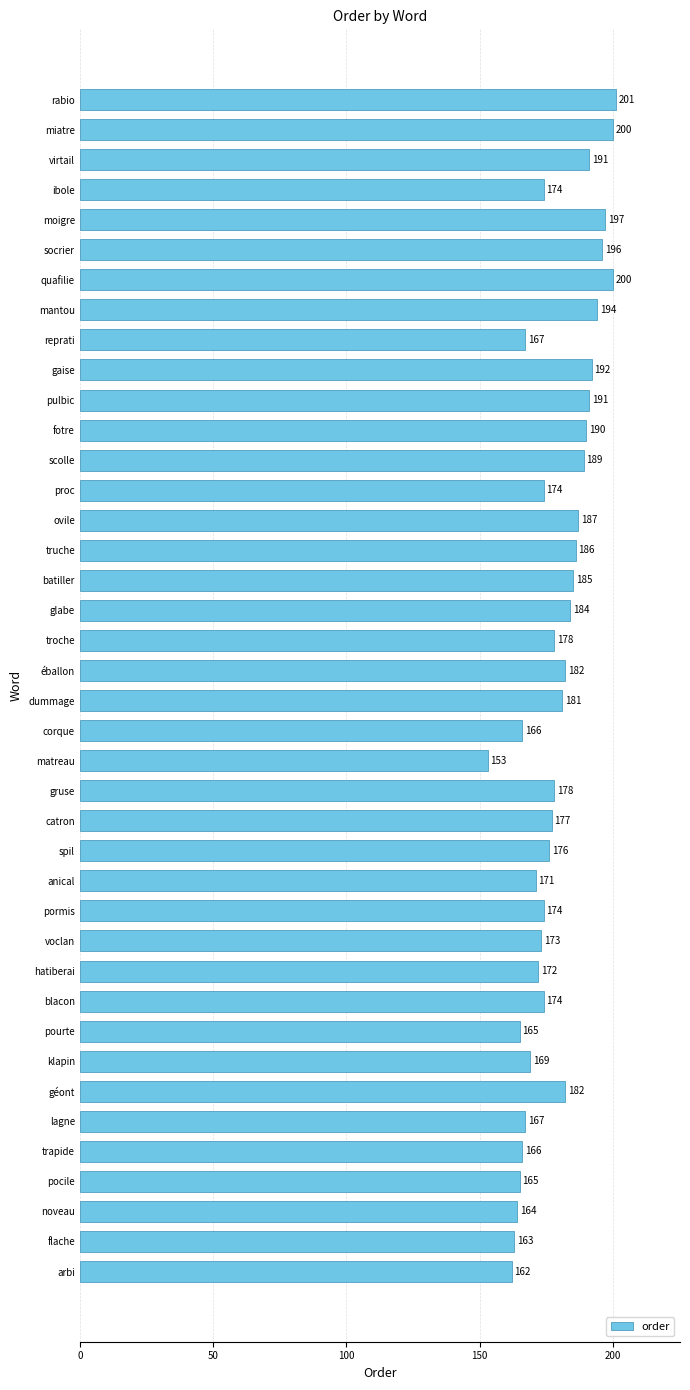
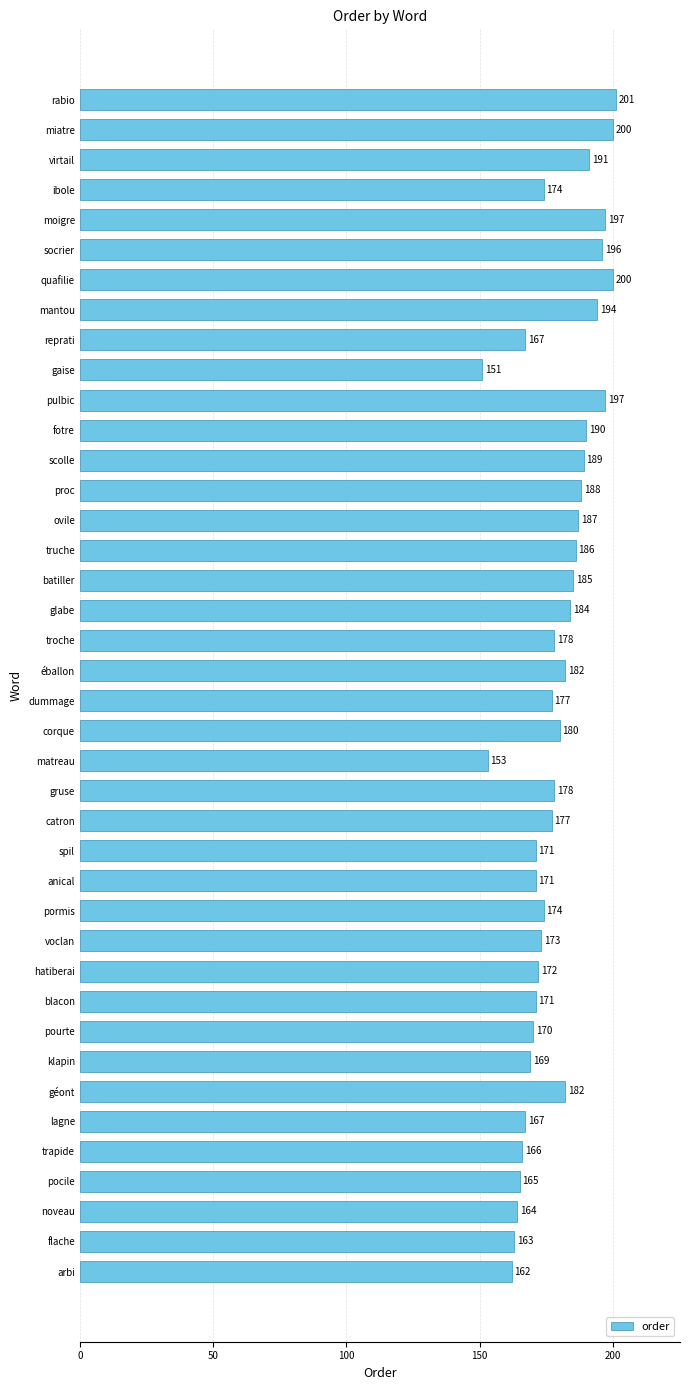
gaise: 192 -> 151
pulbic: 191 -> 197
proc: 174 -> 188
dummage: 181 -> 177
corque: 166 -> 180
spil: 176 -> 171
blacon: 174 -> 171
pourte: 165 -> 170
